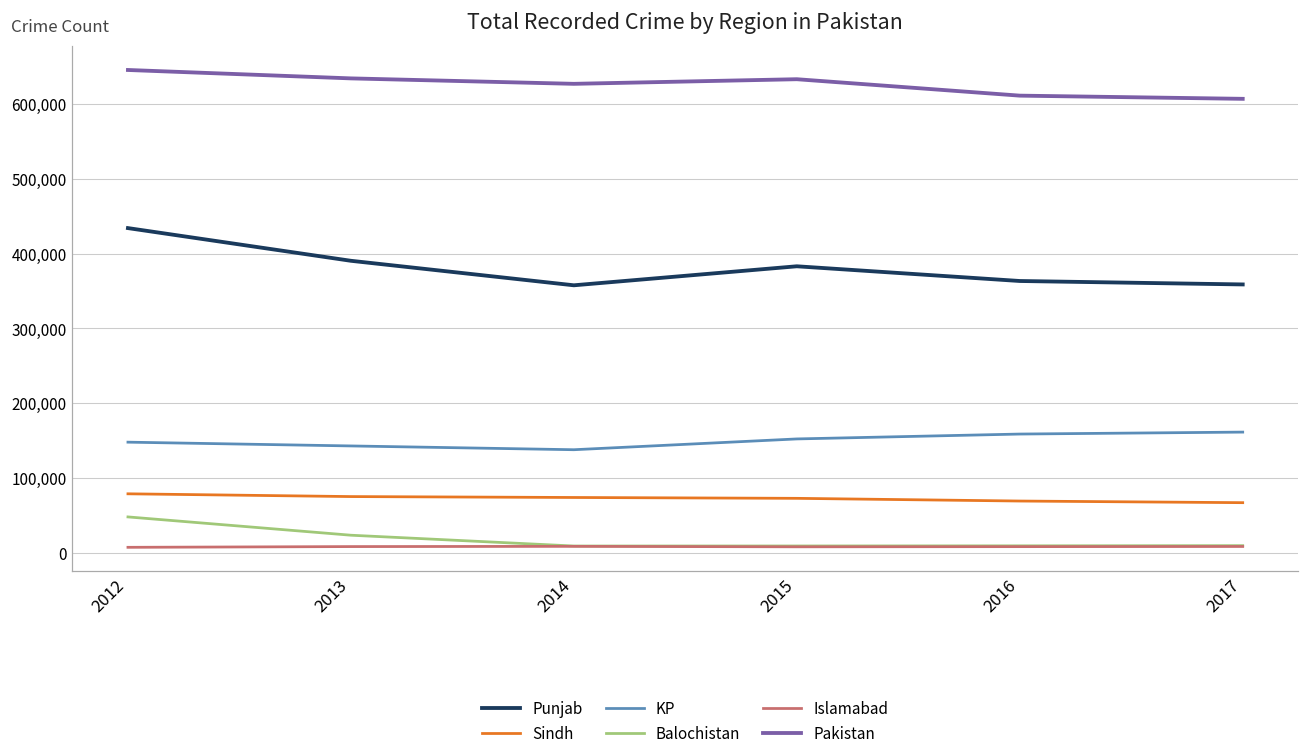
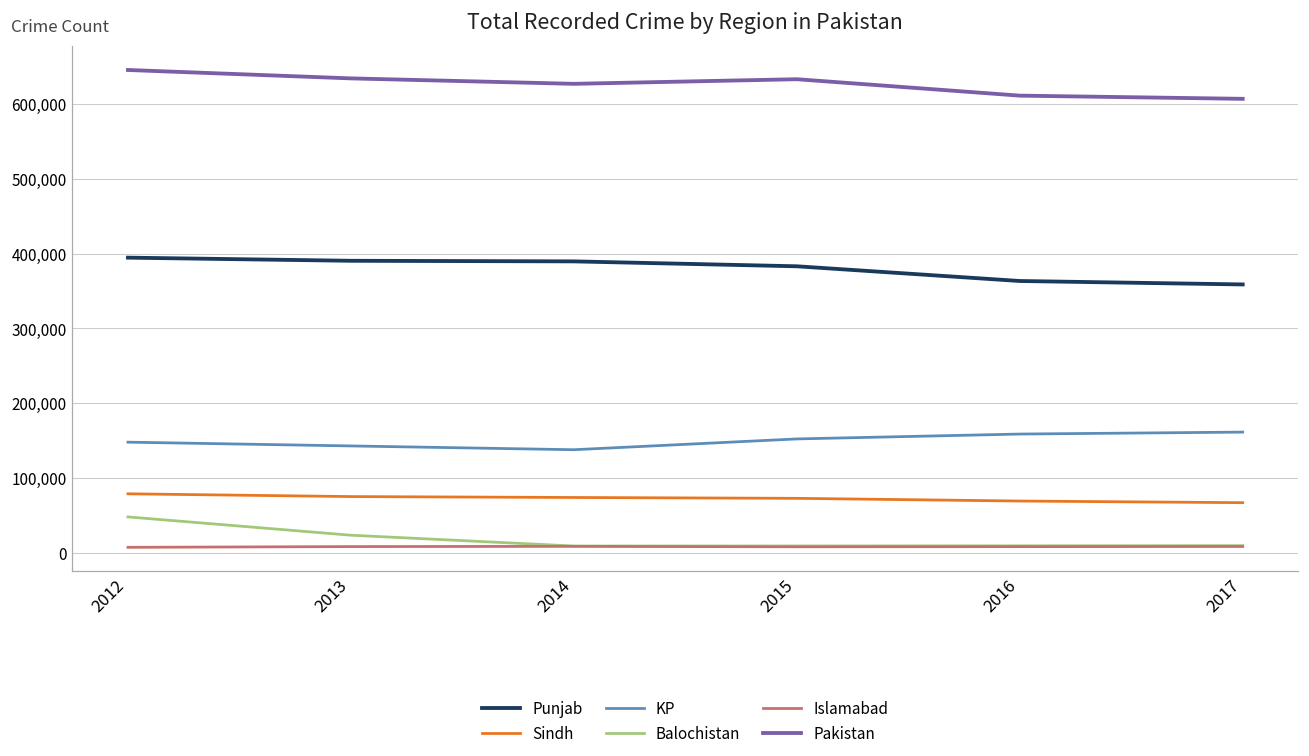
Punjab, 2012: 430,000 -> 390,000
Punjab, 2014: 360,000 -> 390,000
